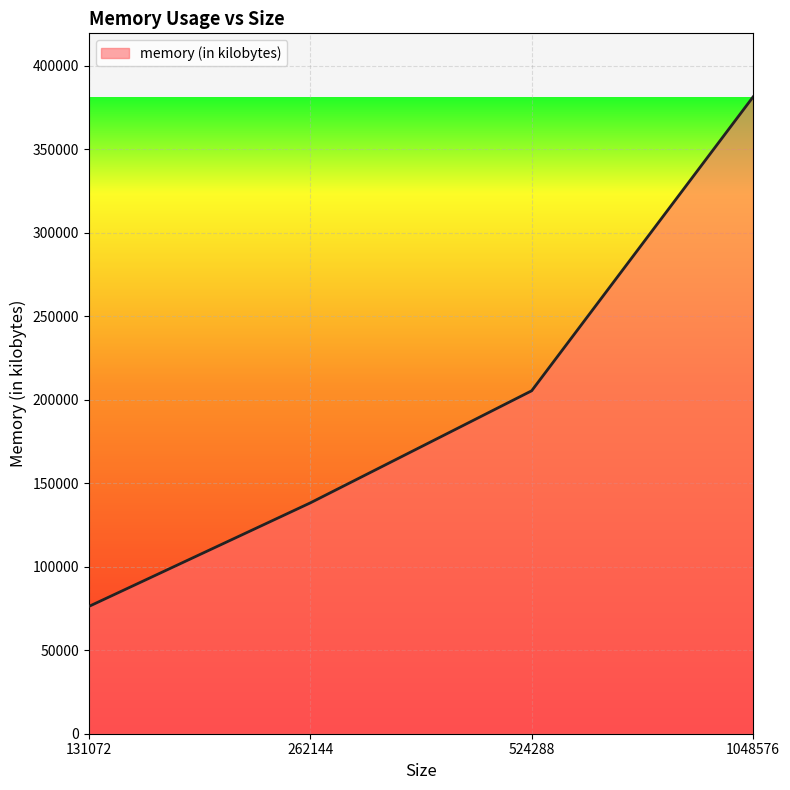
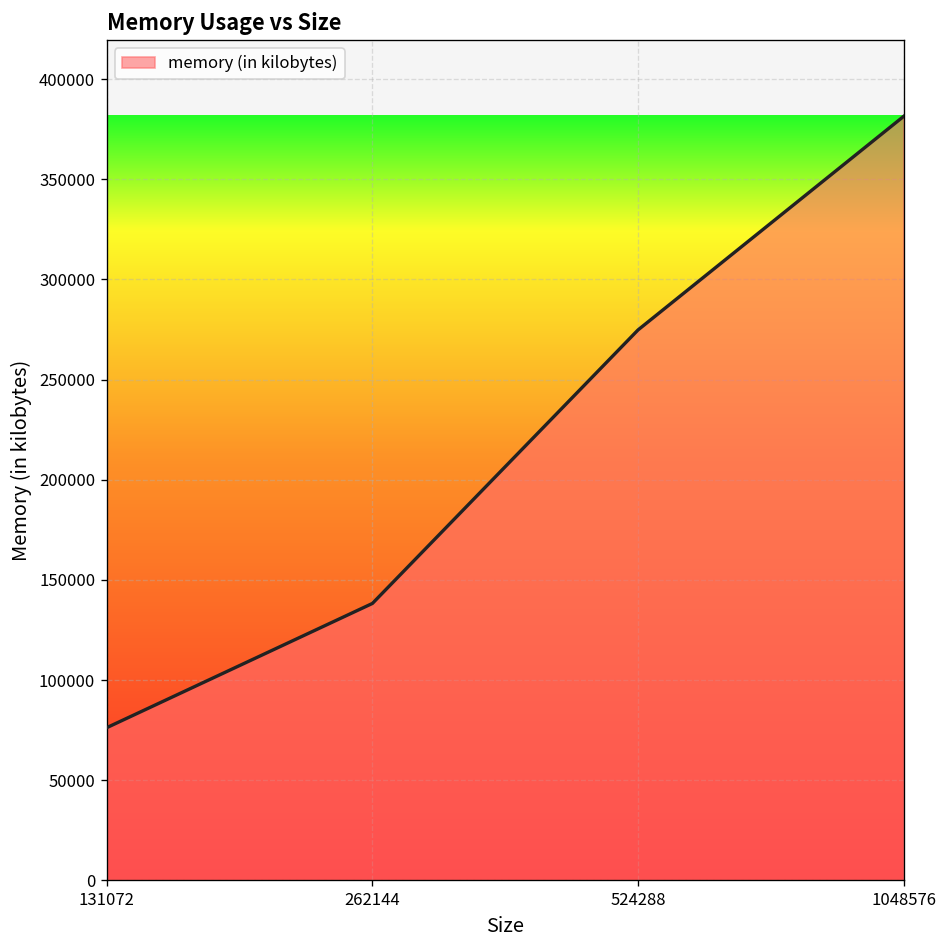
524288: 205000 -> 275000
